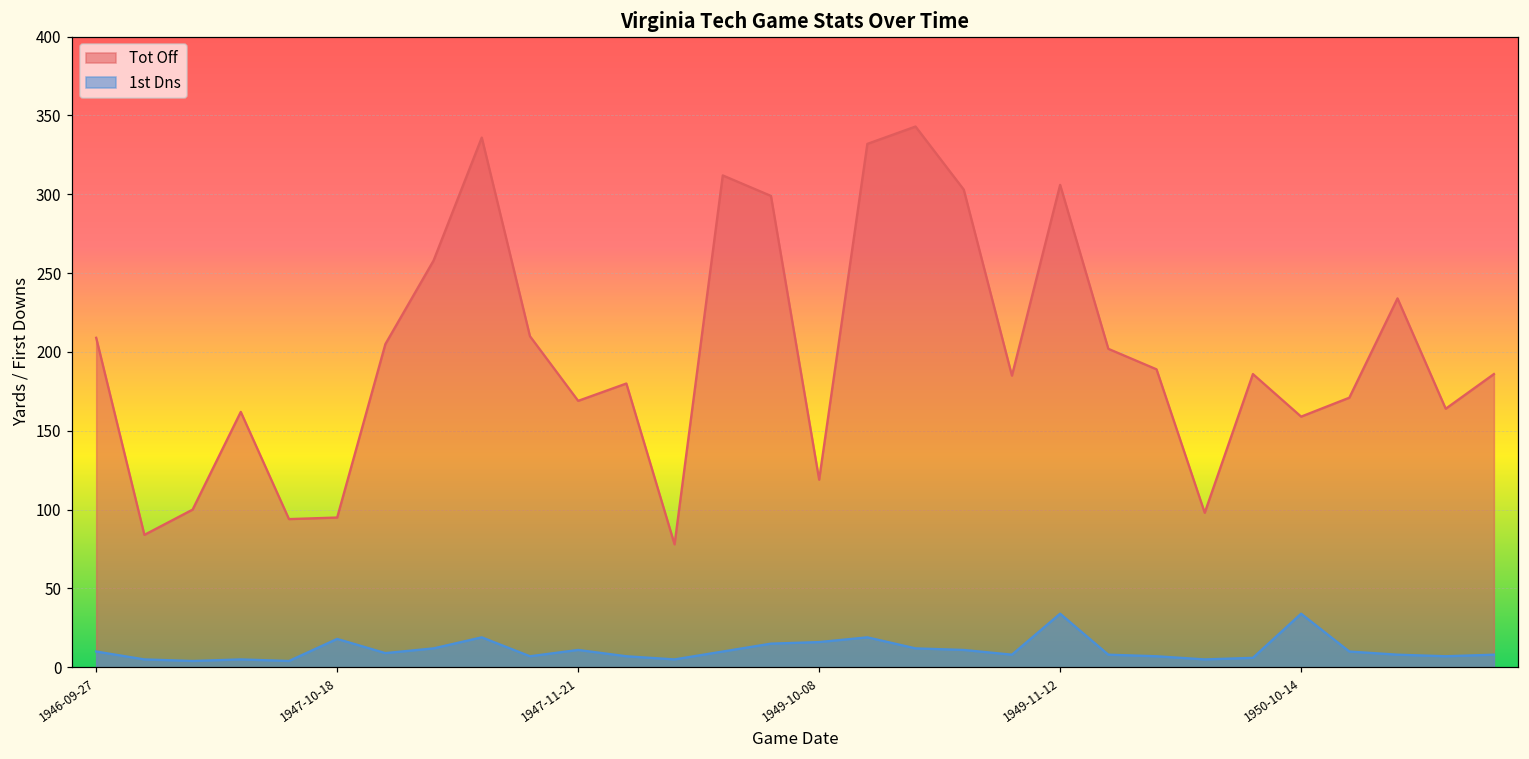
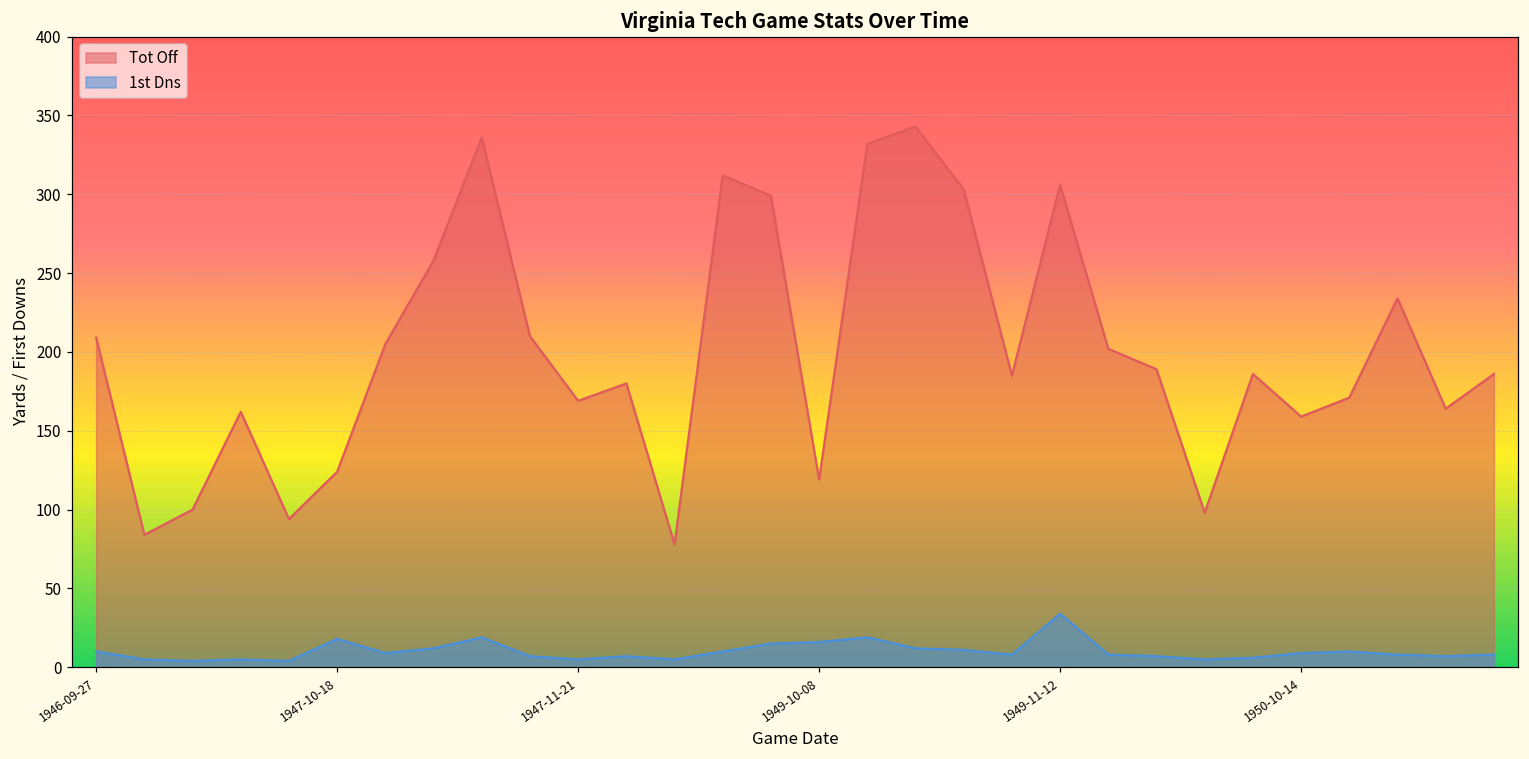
Tot Off, 1947-10-18: 95 -> 124
1st Dns, 1947-11-21: 11 -> 5
1st Dns, 1950-10-14: 34 -> 9
